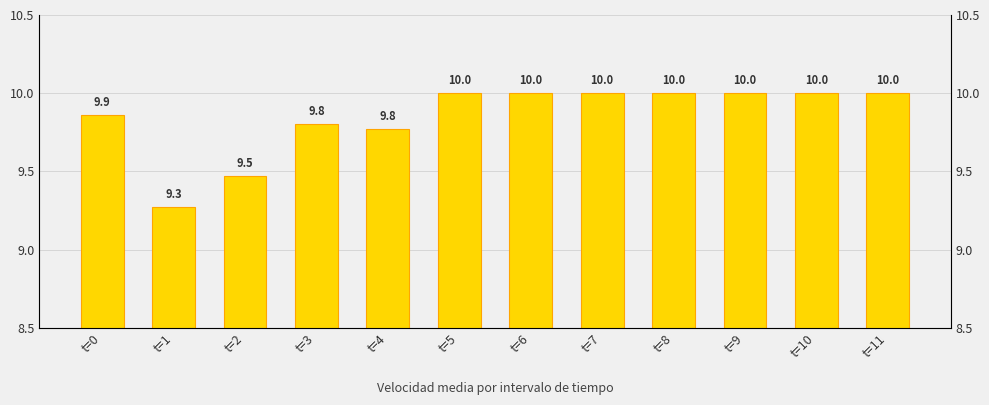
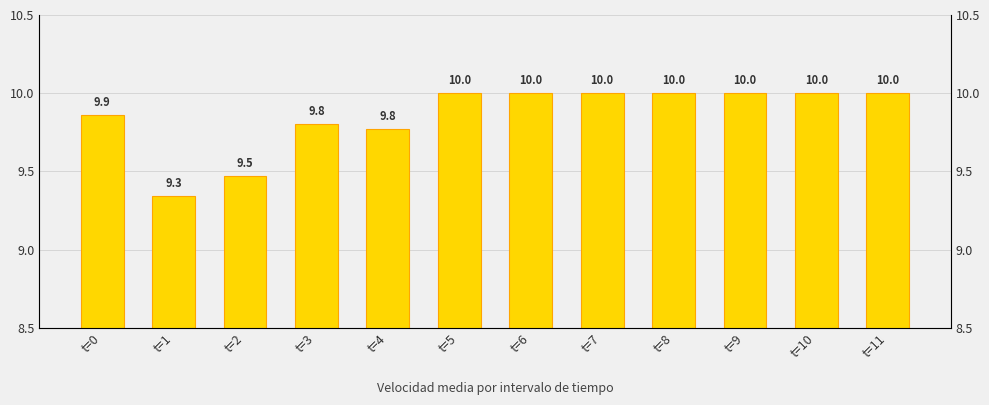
t=1: 9.27 -> 9.34
